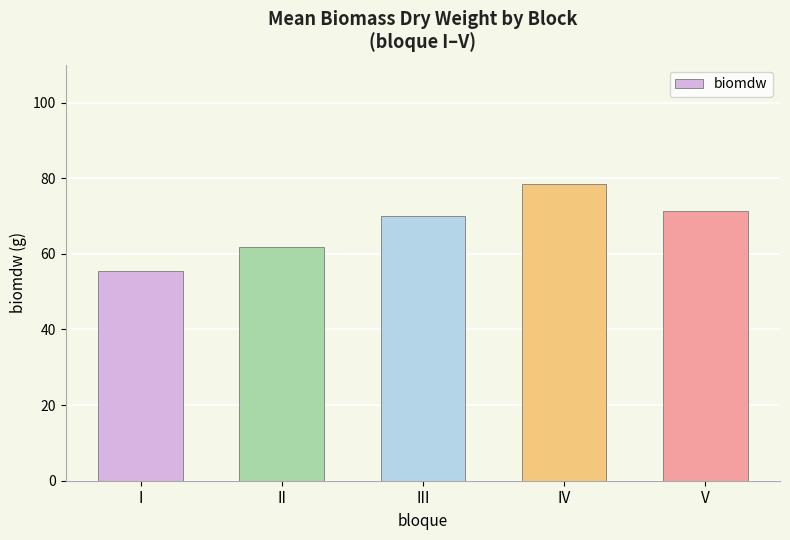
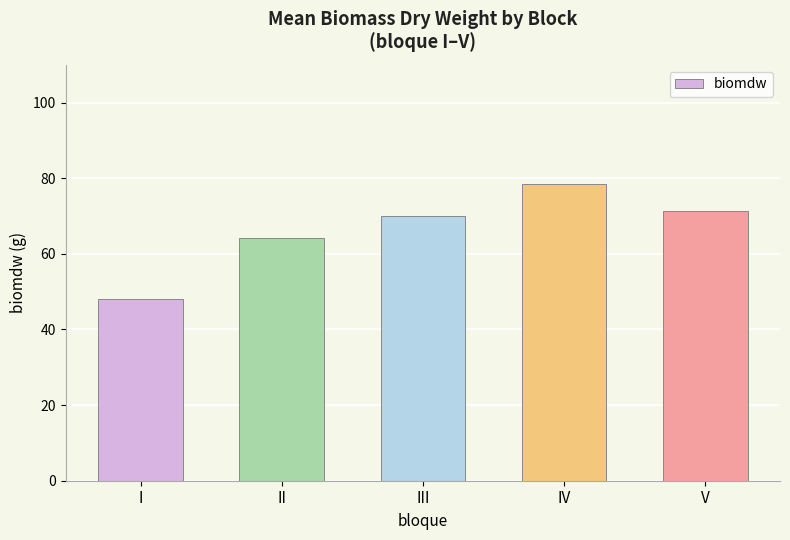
I: 55 -> 48
II: 62 -> 64
